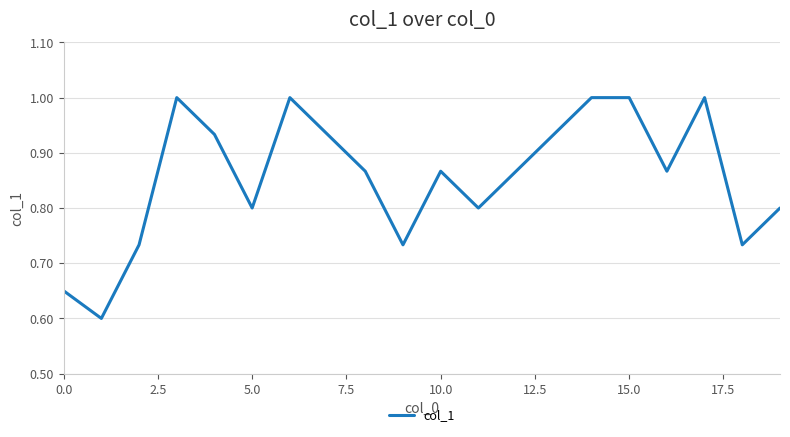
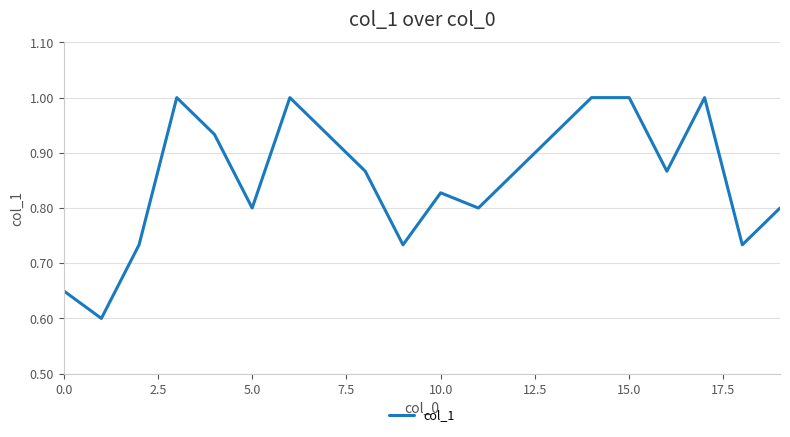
10.0: 0.87 -> 0.83
